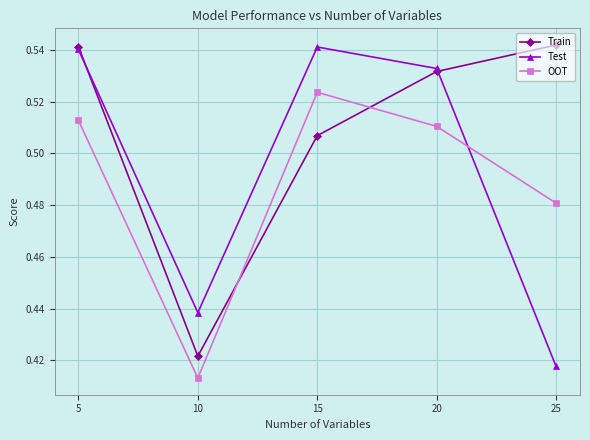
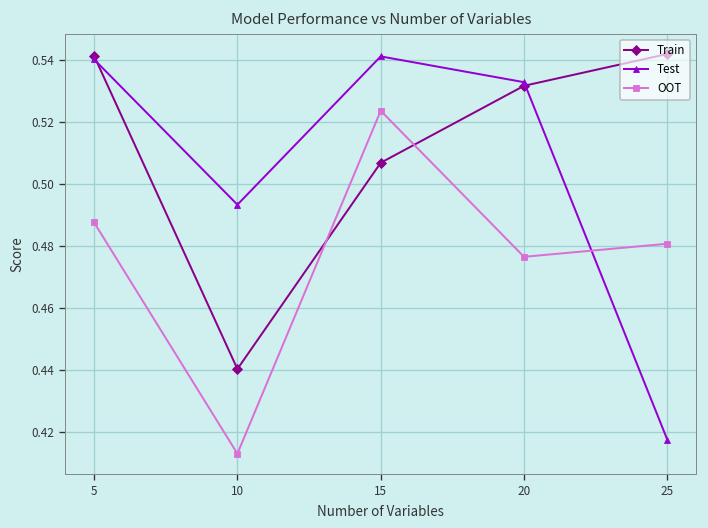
OOT, 5: 0.513 -> 0.488
Train, 10: 0.422 -> 0.440
Test, 10: 0.438 -> 0.493
OOT, 20: 0.510 -> 0.477
